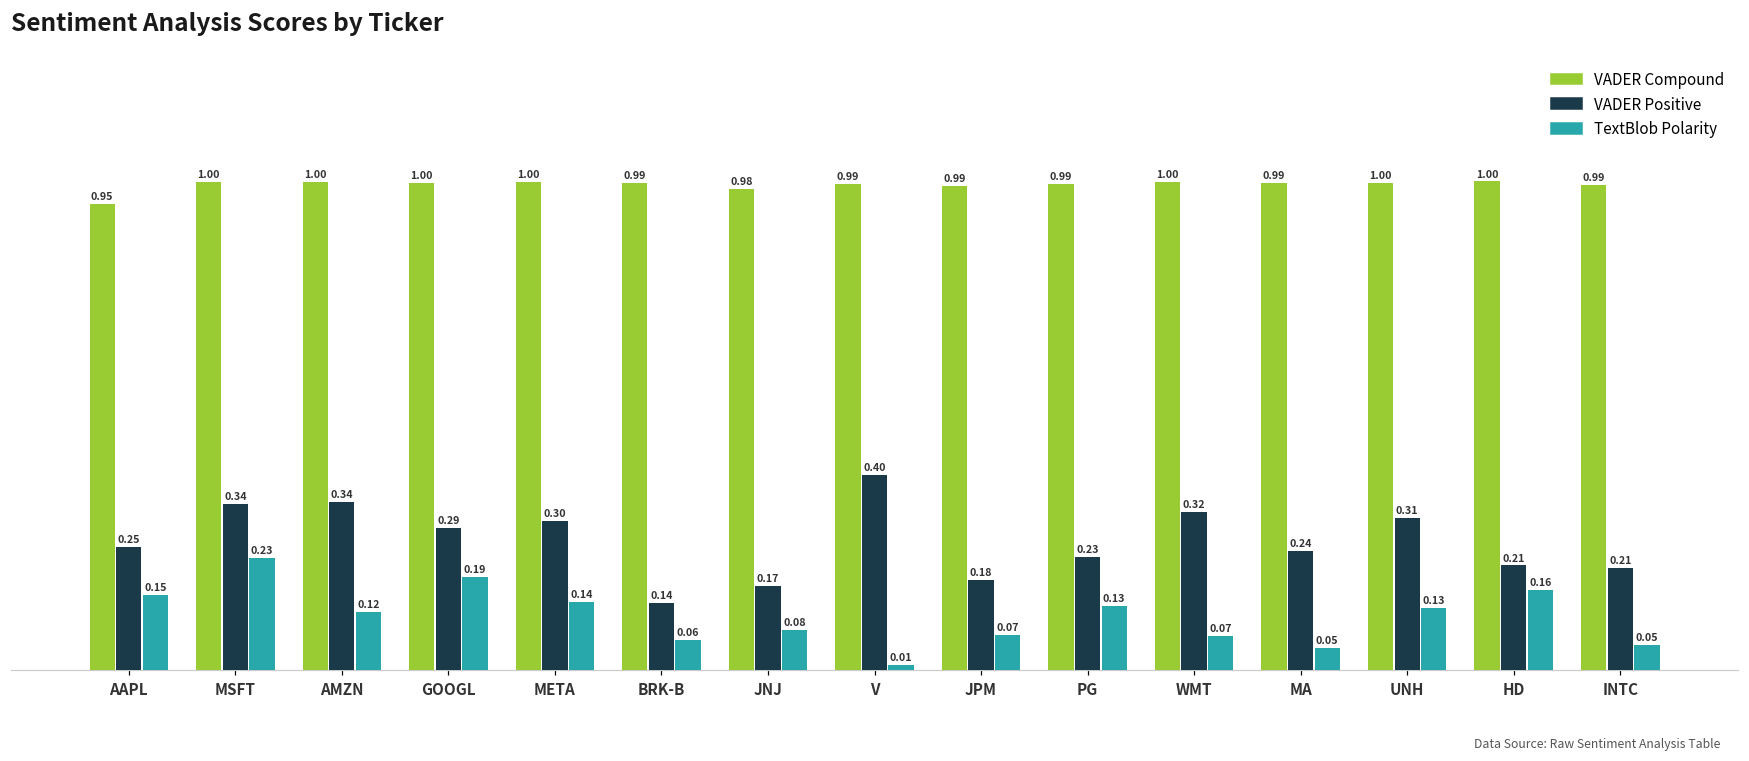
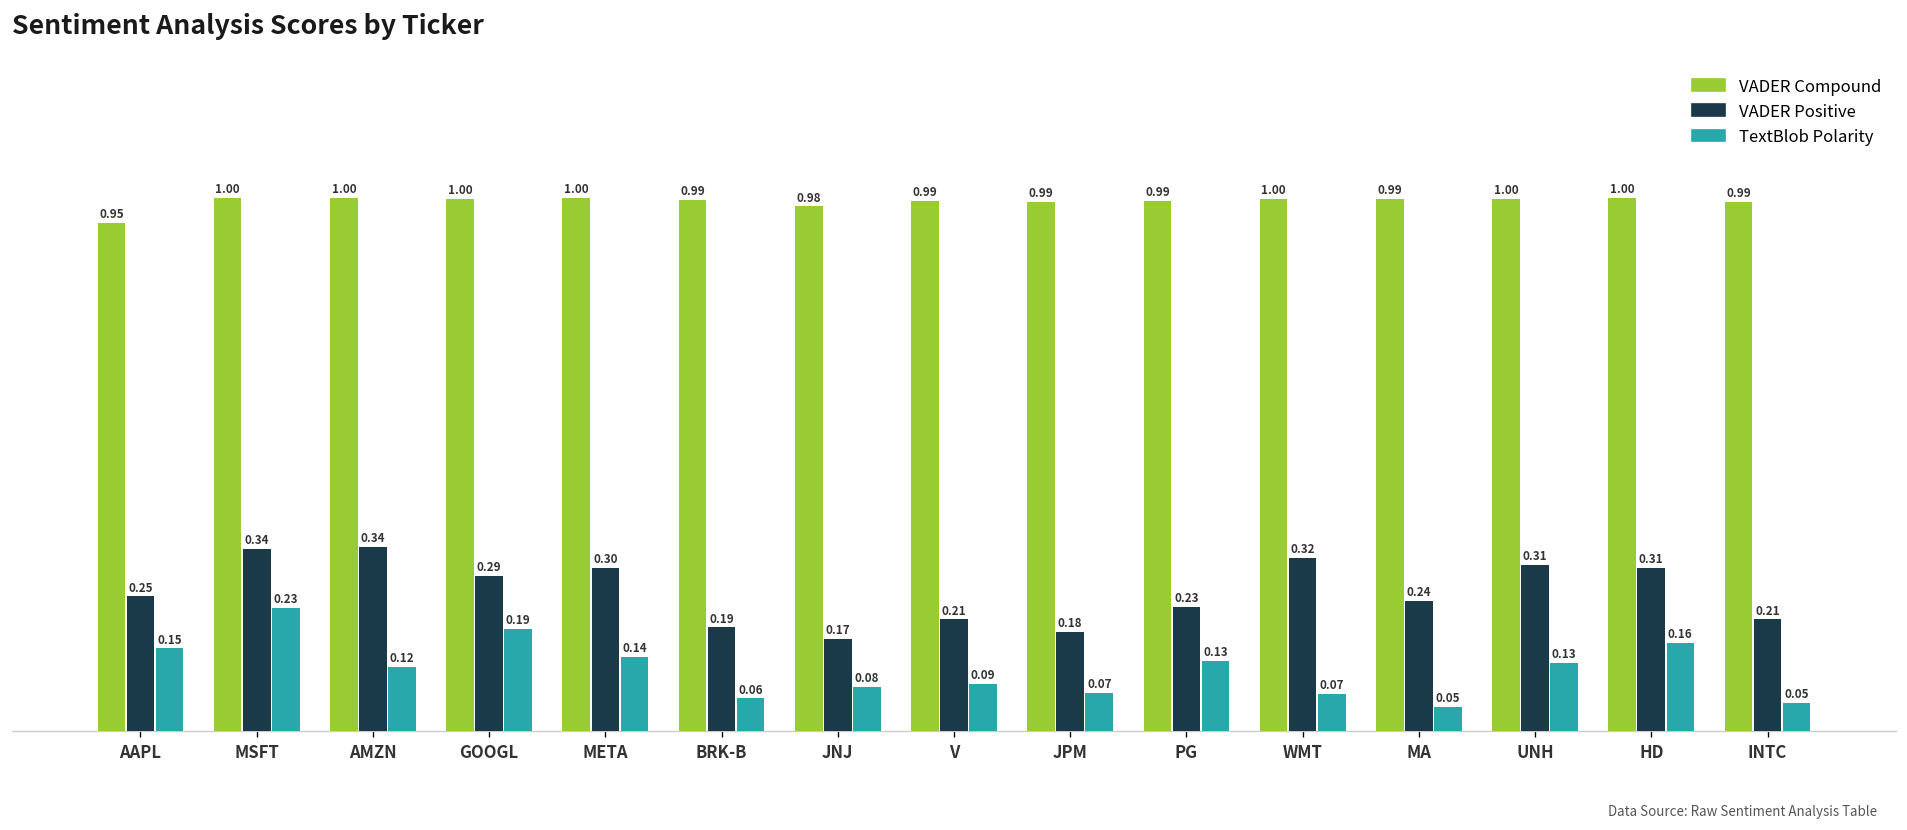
VADER Positive, BRK-B: 0.14 -> 0.19
VADER Positive, V: 0.40 -> 0.21
TextBlob Polarity, V: 0.01 -> 0.09
VADER Positive, HD: 0.21 -> 0.31
